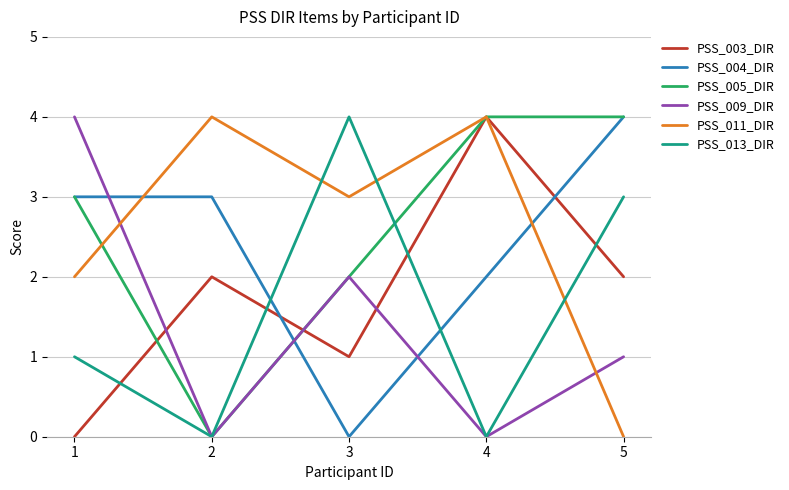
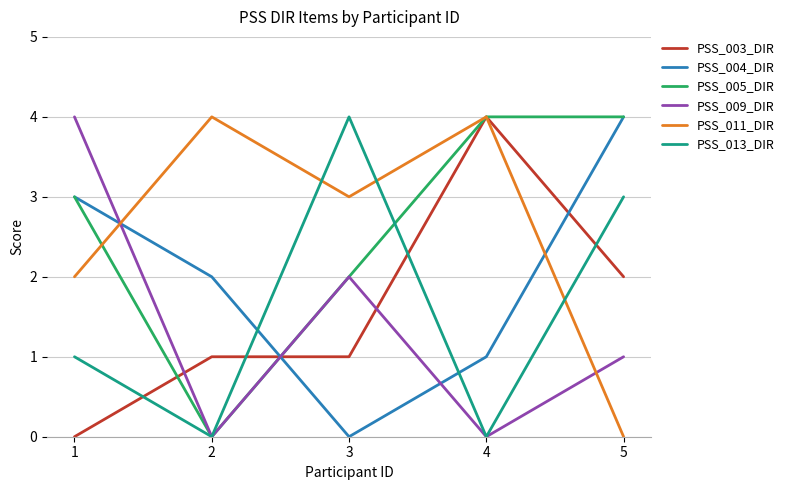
PSS_003_DIR, 2: 2 -> 1
PSS_004_DIR, 2: 3 -> 2
PSS_004_DIR, 4: 2 -> 1
